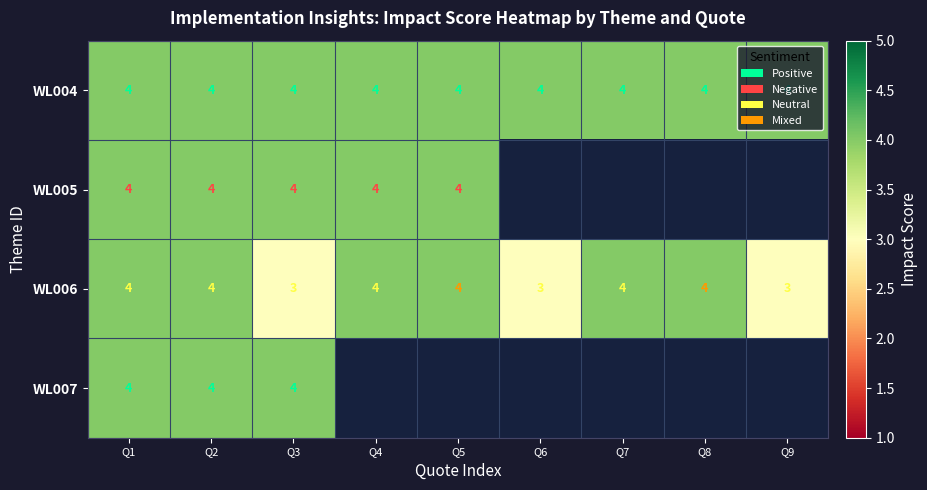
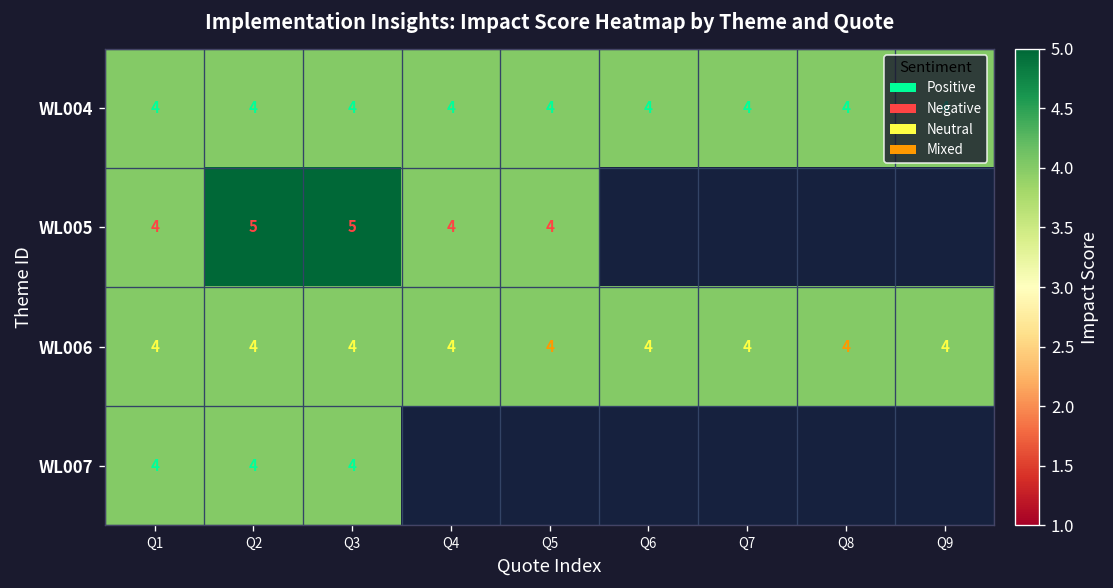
WL005, Q2: 4 -> 5
WL005, Q3: 4 -> 5
WL006, Q3: 3 -> 4
WL006, Q6: 3 -> 4
WL006, Q9: 3 -> 4
